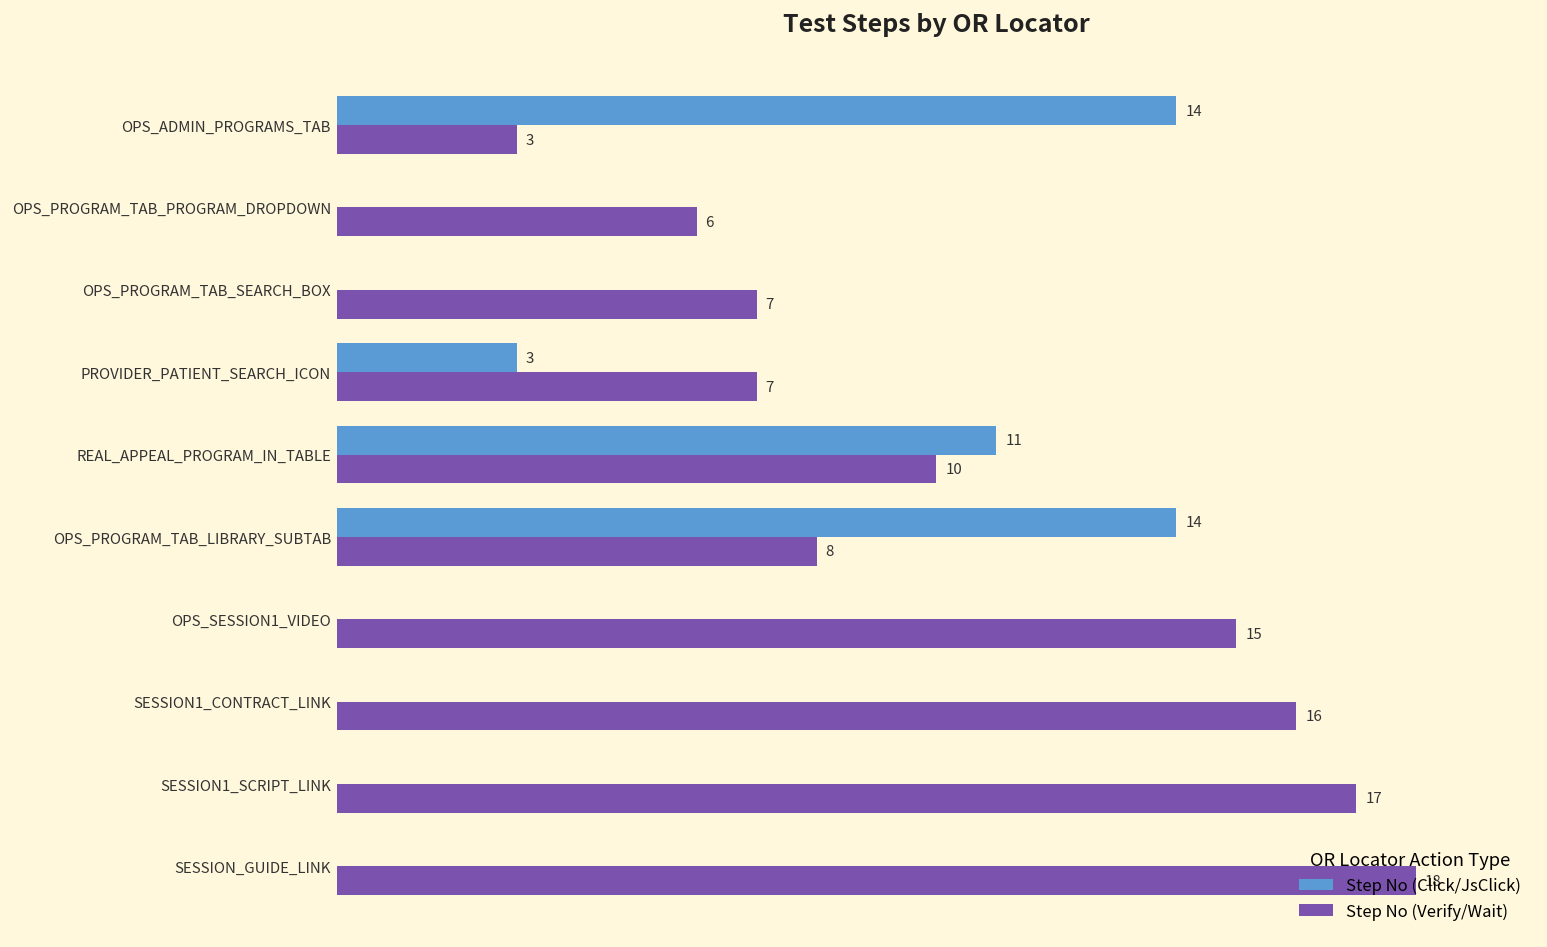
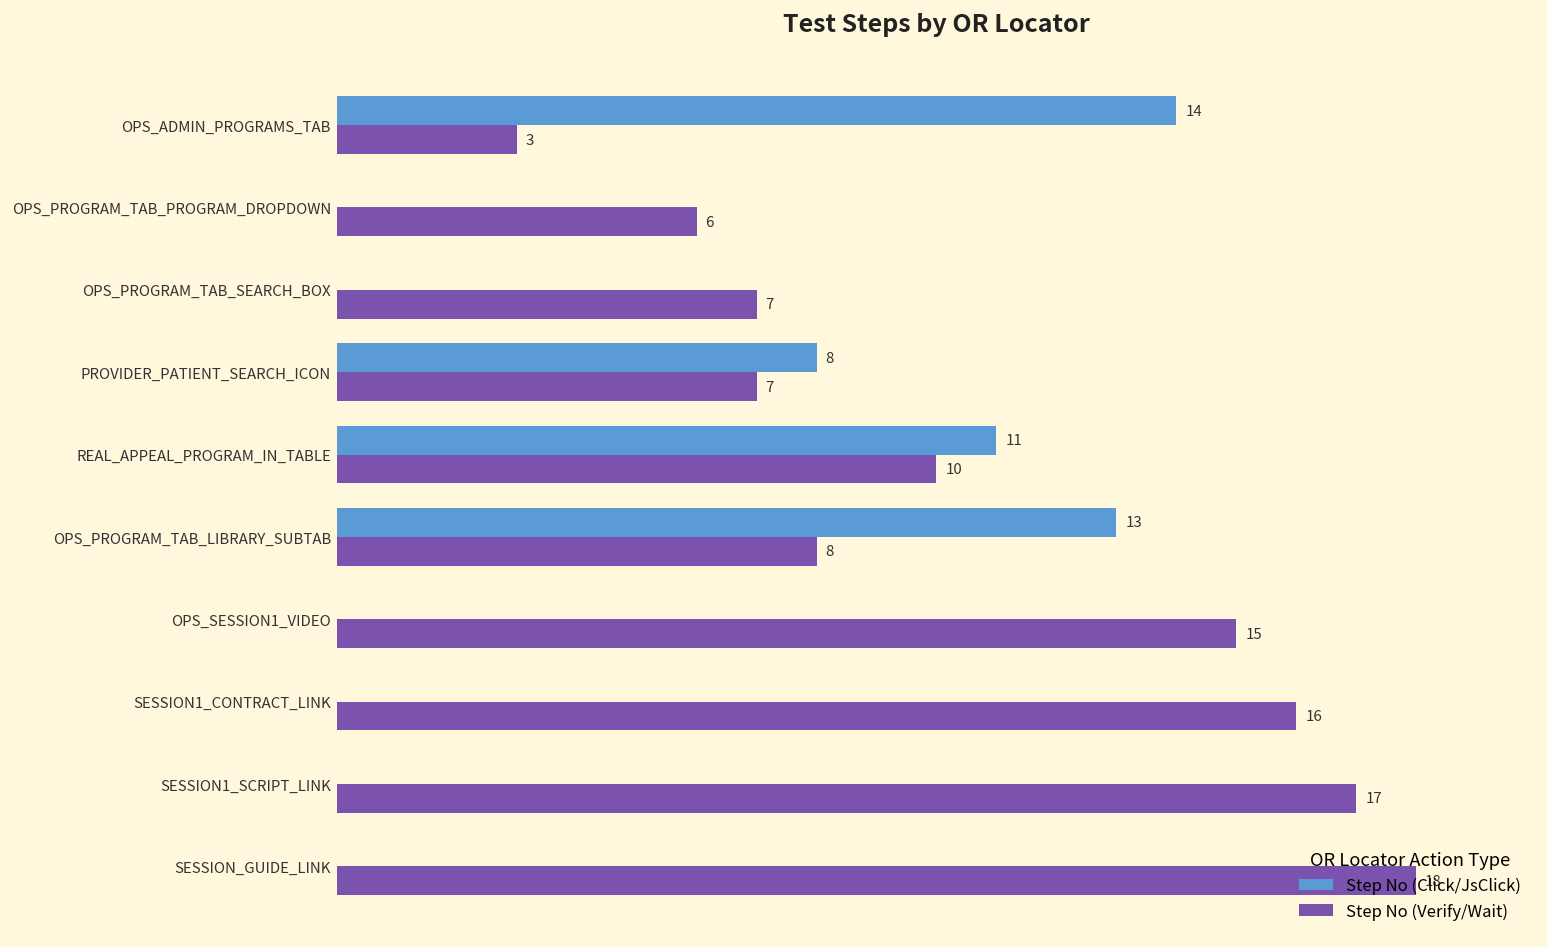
Step No (Click/JsClick), PROVIDER_PATIENT_SEARCH_ICON: 3 -> 8
Step No (Click/JsClick), OPS_PROGRAM_TAB_LIBRARY_SUBTAB: 14 -> 13
